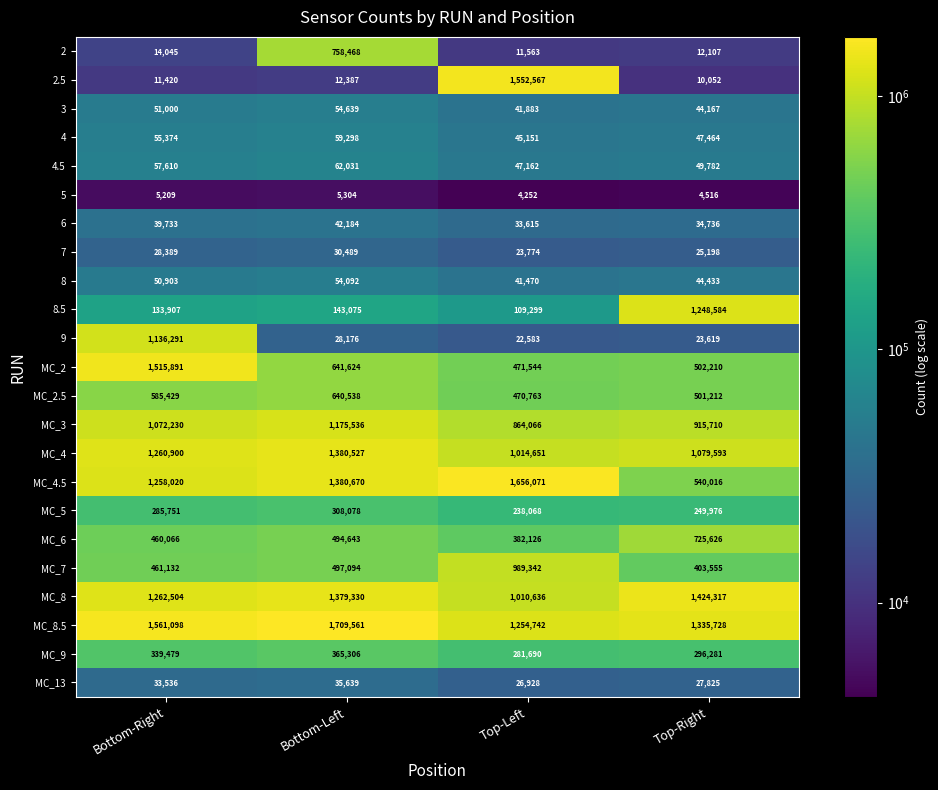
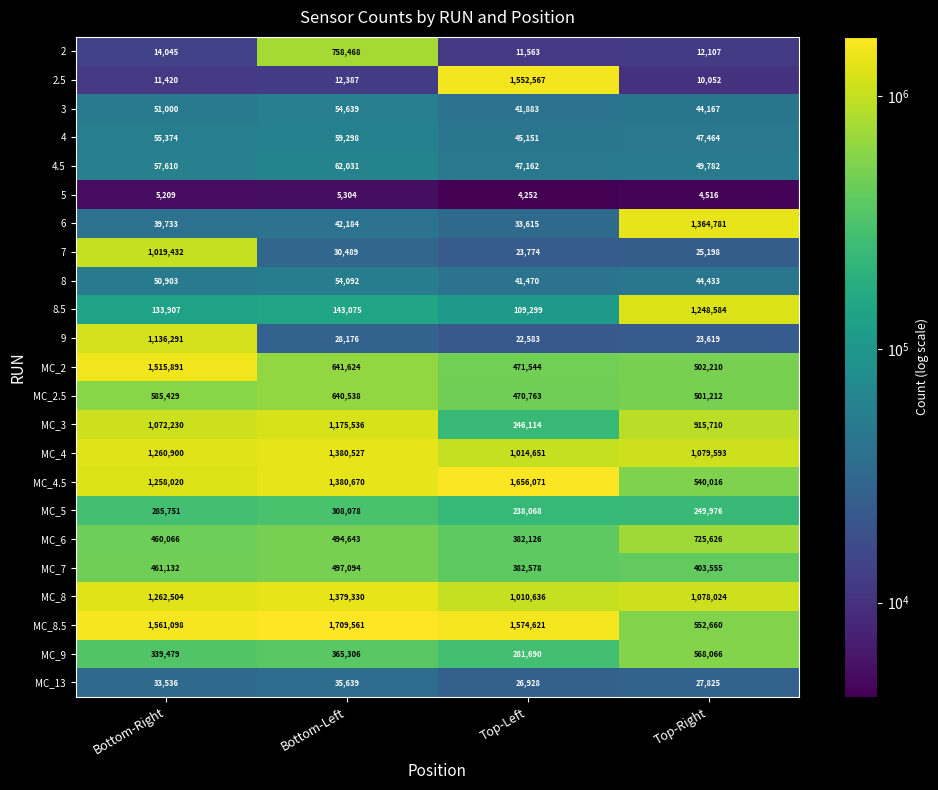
6, Top-Right: 34,736 -> 1,364,781
7, Bottom-Right: 28,389 -> 1,019,432
MC_3, Top-Left: 864,066 -> 246,114
MC_7, Top-Left: 989,342 -> 382,578
MC_8, Top-Right: 1,424,317 -> 1,078,024
MC_8.5, Top-Left: 1,254,742 -> 1,574,621
MC_8.5, Top-Right: 1,335,728 -> 552,660
MC_9, Top-Right: 296,281 -> 568,066
